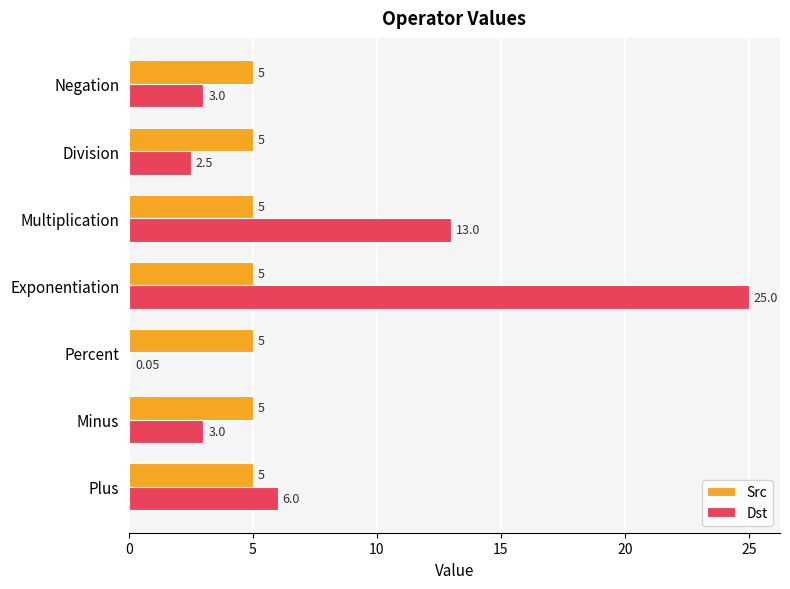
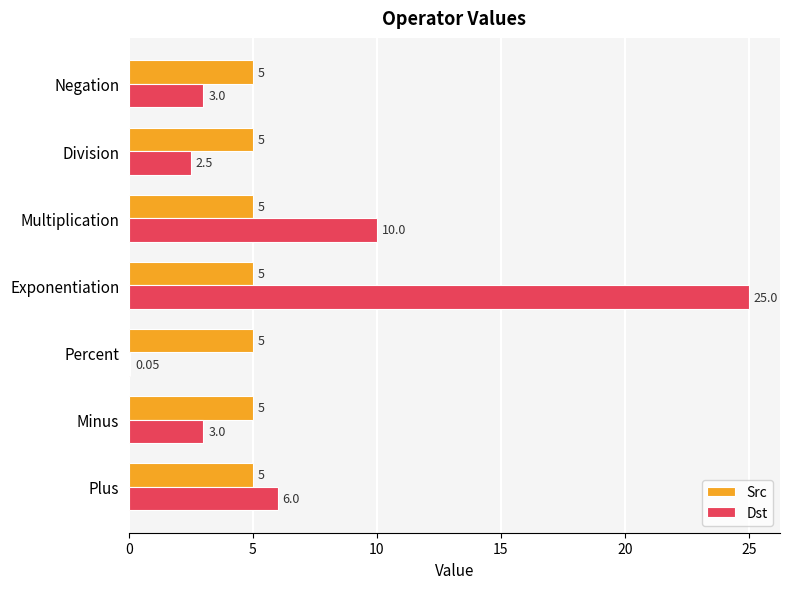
Dst, Multiplication: 13.0 -> 10.0
